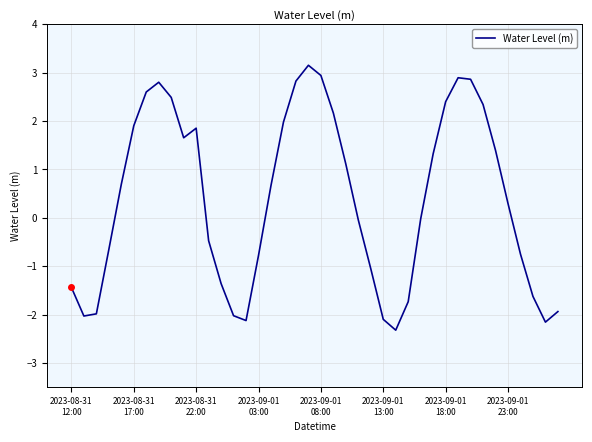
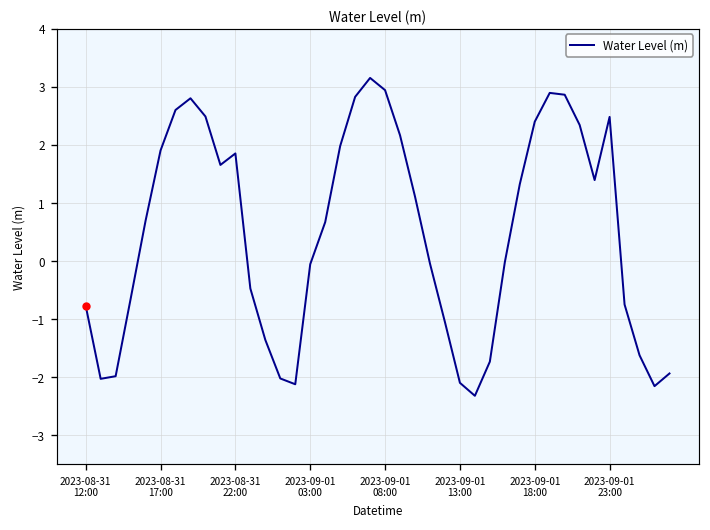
Water Level (m), 2023-08-31 12:00: -1.4 -> -0.8
Water Level (m), 2023-09-01 03:00: -0.8 -> -0.1
Water Level (m), 2023-09-01 23:00: 0.3 -> 2.5
